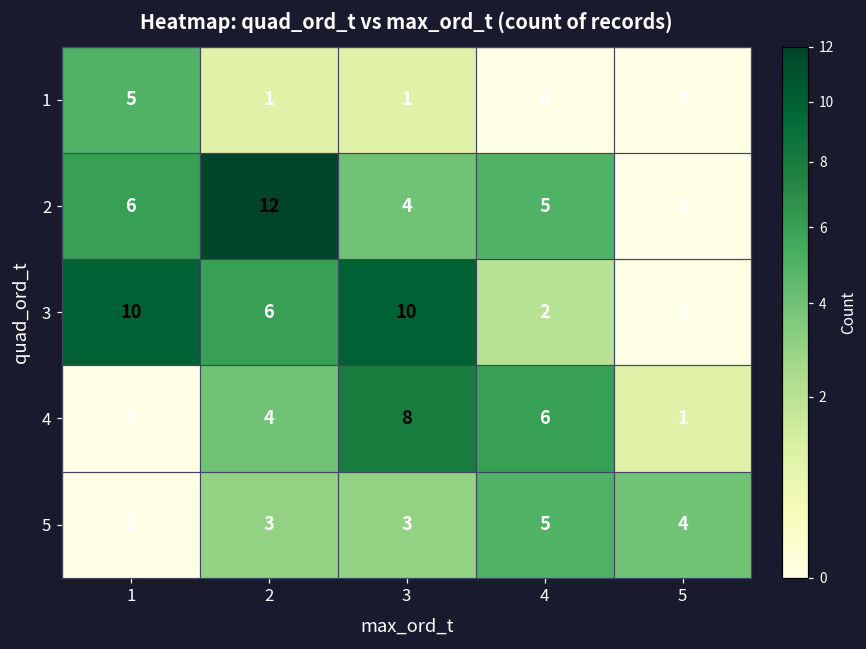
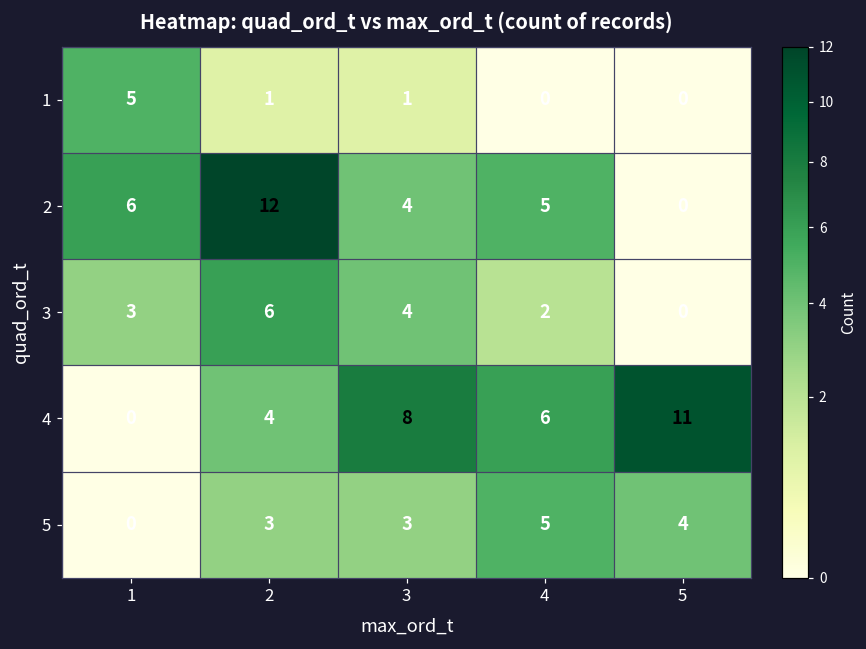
3, 1: 10 -> 3
3, 3: 10 -> 4
4, 5: 1 -> 11
